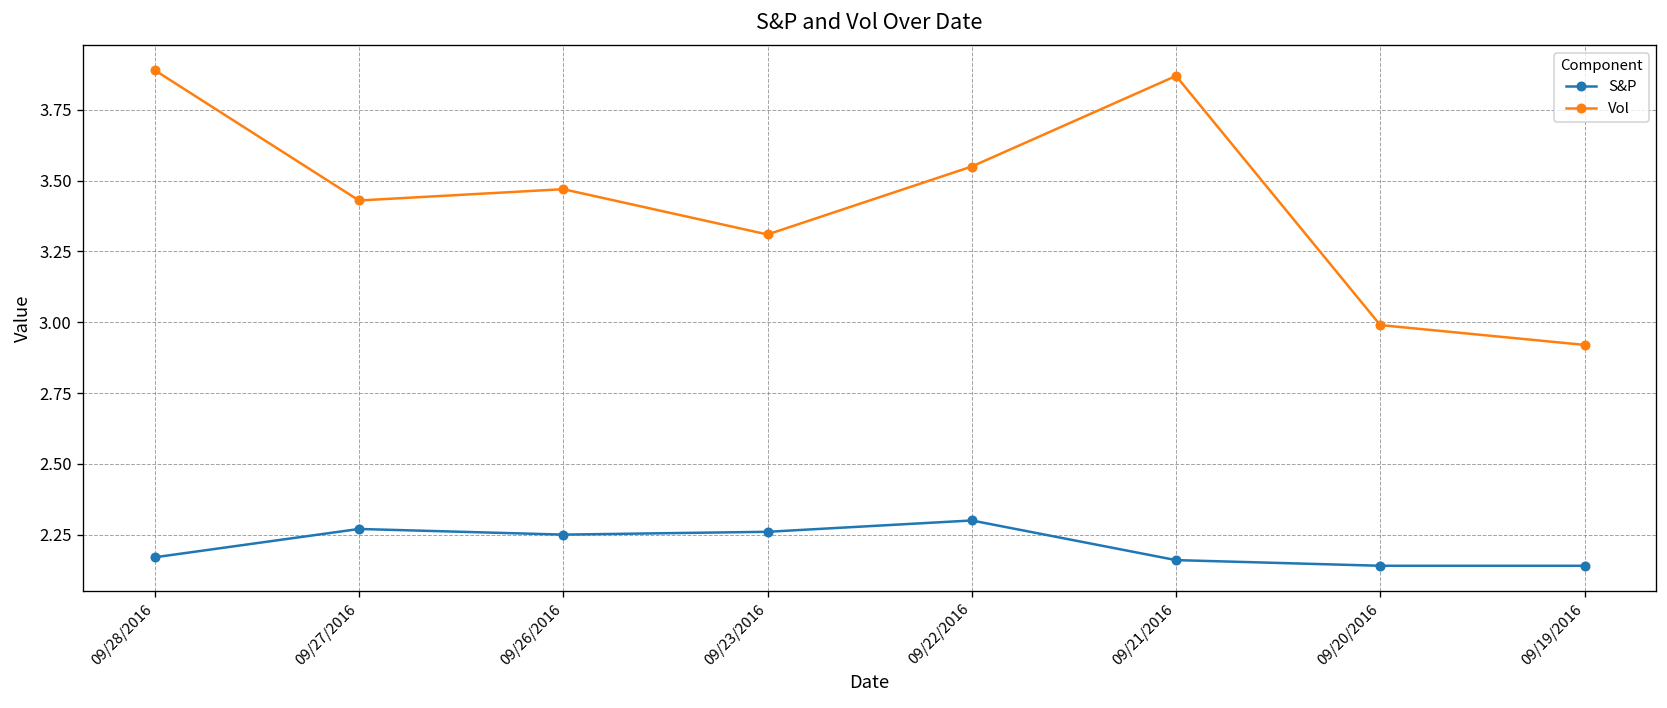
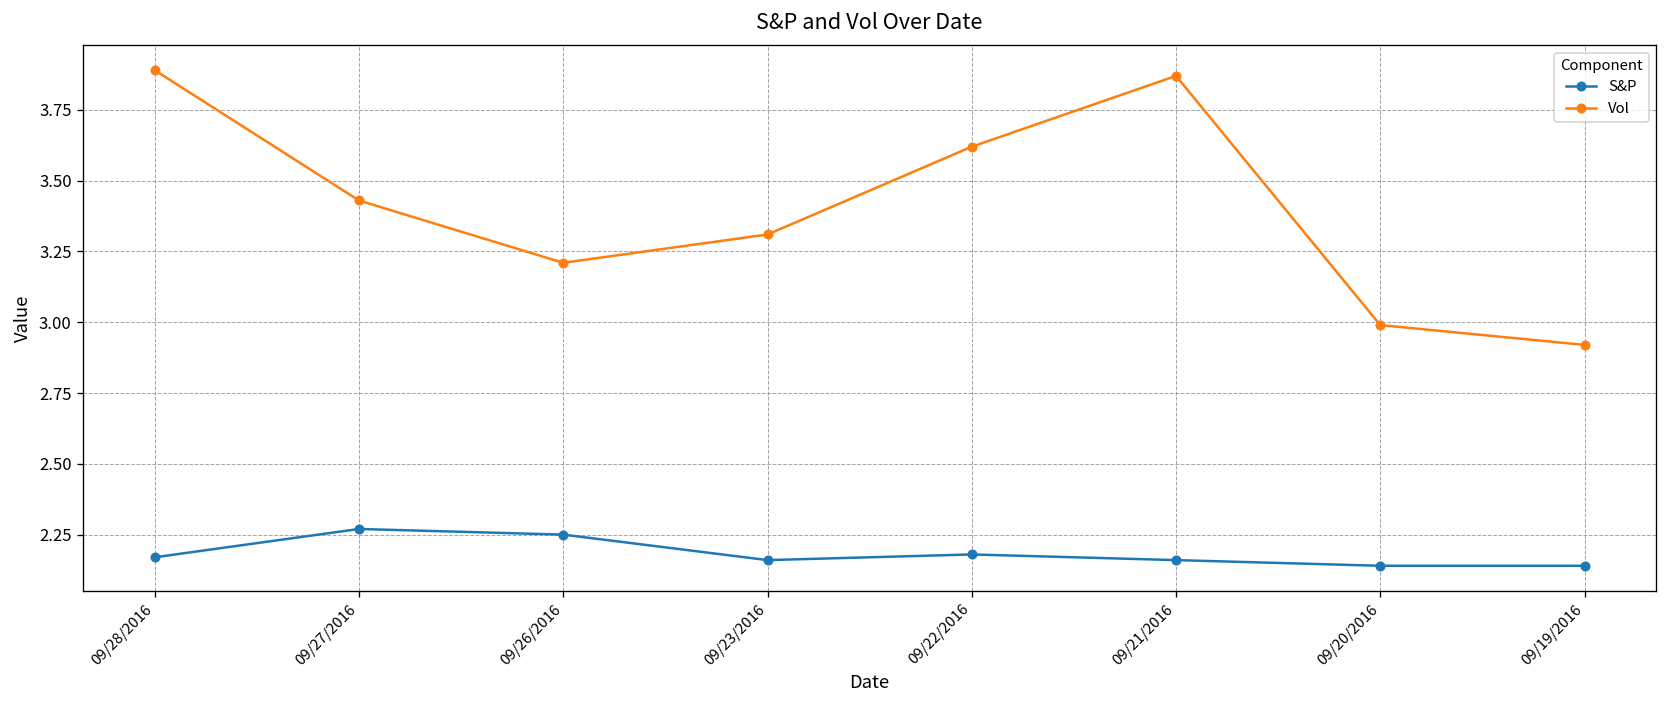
Vol, 09/26/2016: 3.47 -> 3.21
S&P, 09/23/2016: 2.26 -> 2.16
S&P, 09/22/2016: 2.30 -> 2.18
Vol, 09/22/2016: 3.55 -> 3.62
